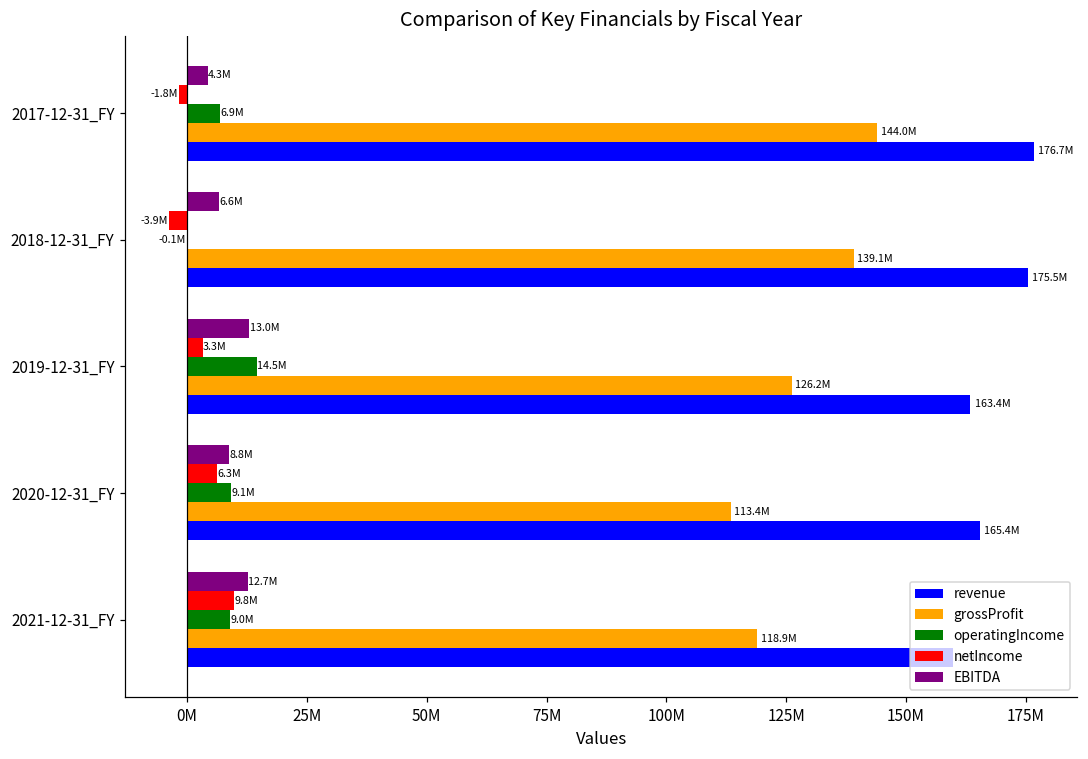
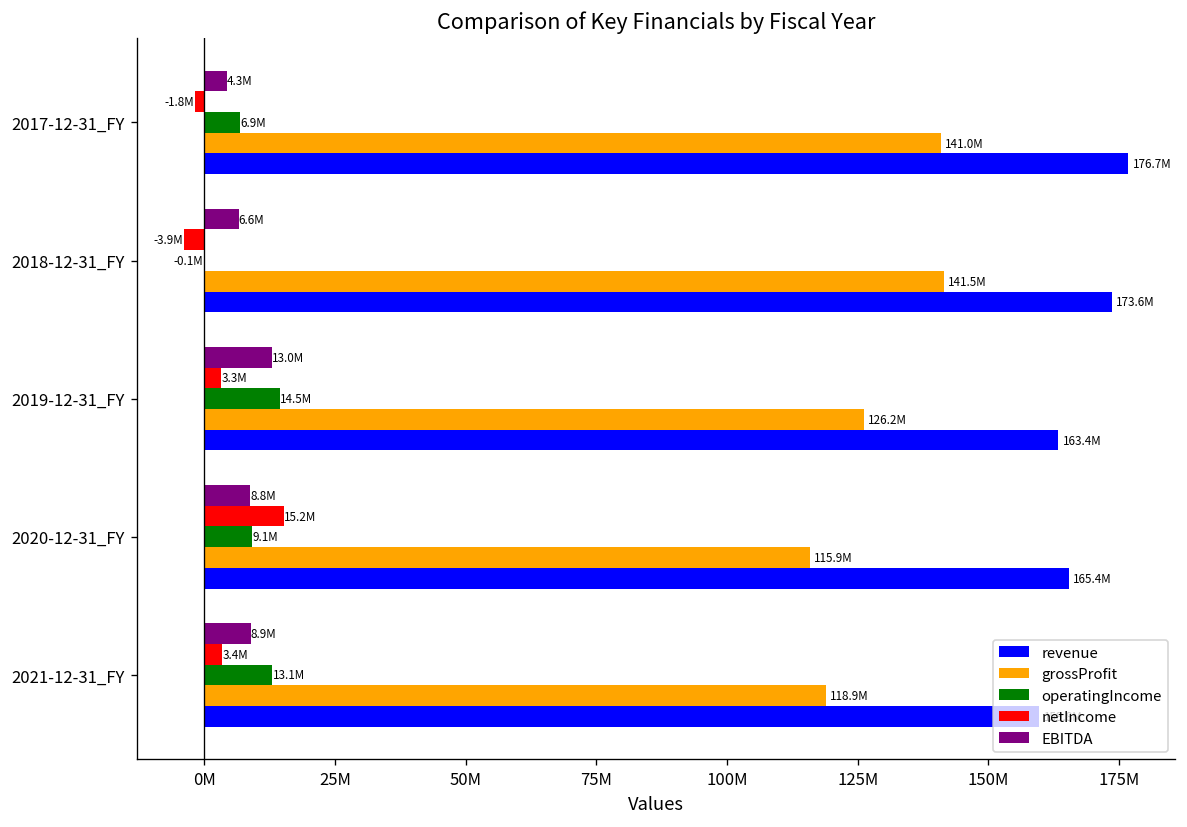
grossProfit, 2017-12-31_FY: 144.0M -> 141.0M
grossProfit, 2018-12-31_FY: 139.1M -> 141.5M
revenue, 2018-12-31_FY: 175.5M -> 173.6M
netIncome, 2020-12-31_FY: 6.3M -> 15.2M
grossProfit, 2020-12-31_FY: 113.4M -> 115.9M
EBITDA, 2021-12-31_FY: 12.7M -> 8.9M
netIncome, 2021-12-31_FY: 9.8M -> 3.4M
operatingIncome, 2021-12-31_FY: 9.0M -> 13.1M
